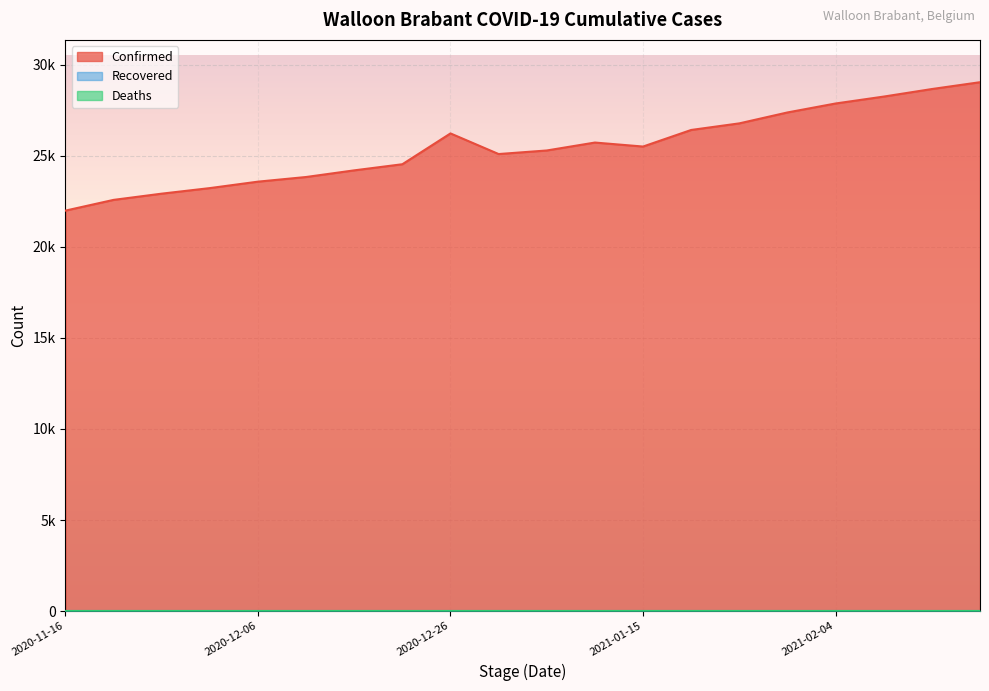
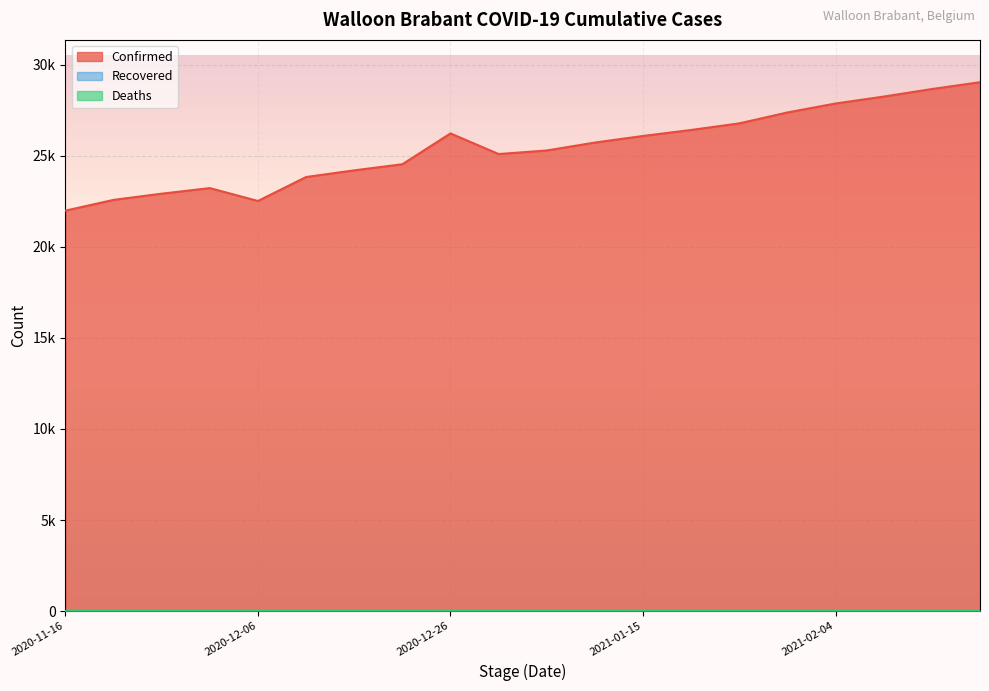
Confirmed, 2020-12-06: 23600 -> 22500
Confirmed, 2021-01-15: 25500 -> 26100
